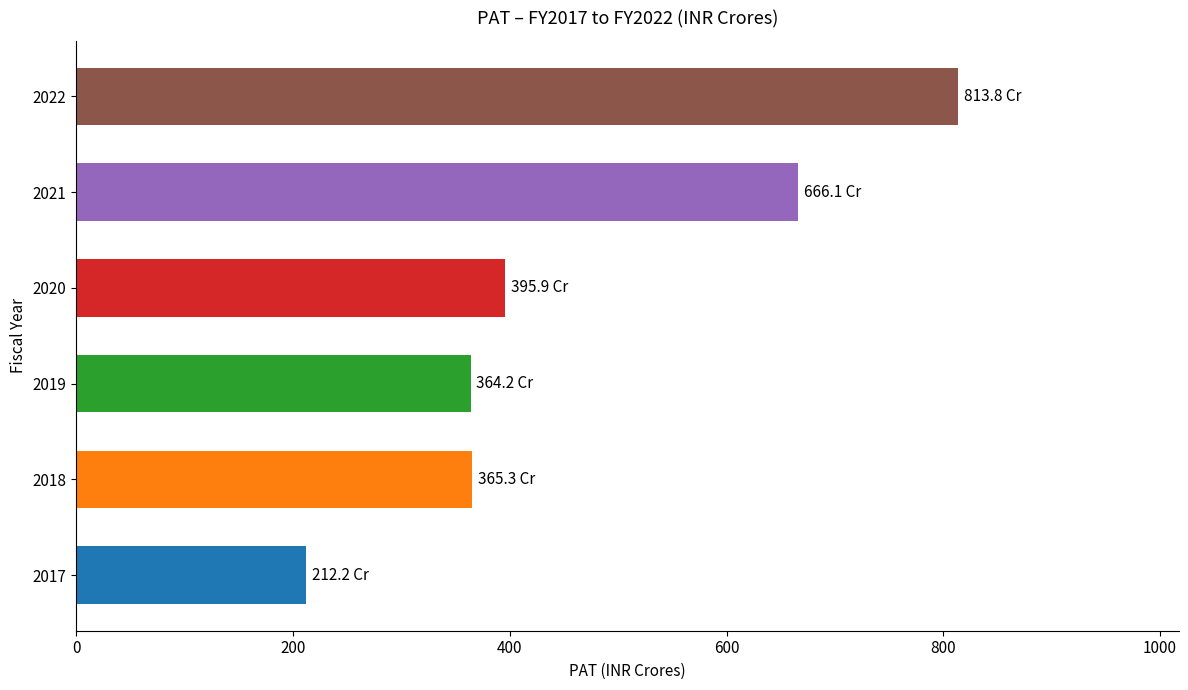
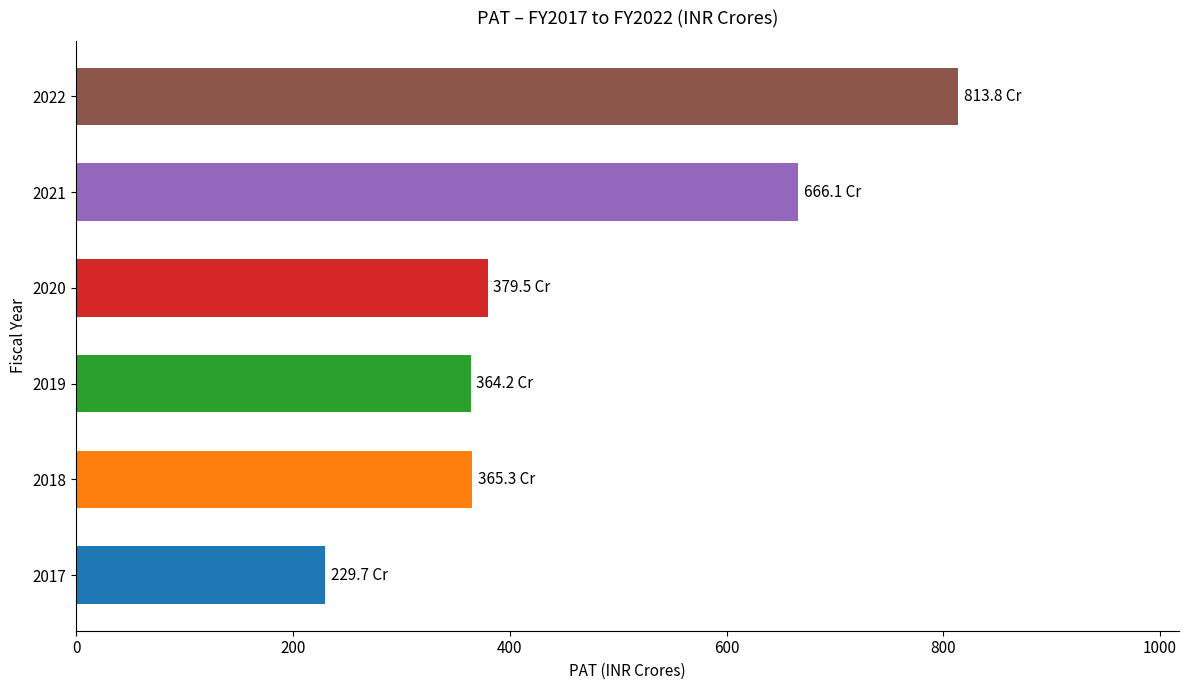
2020: 395.9 -> 379.5
2017: 212.2 -> 229.7
